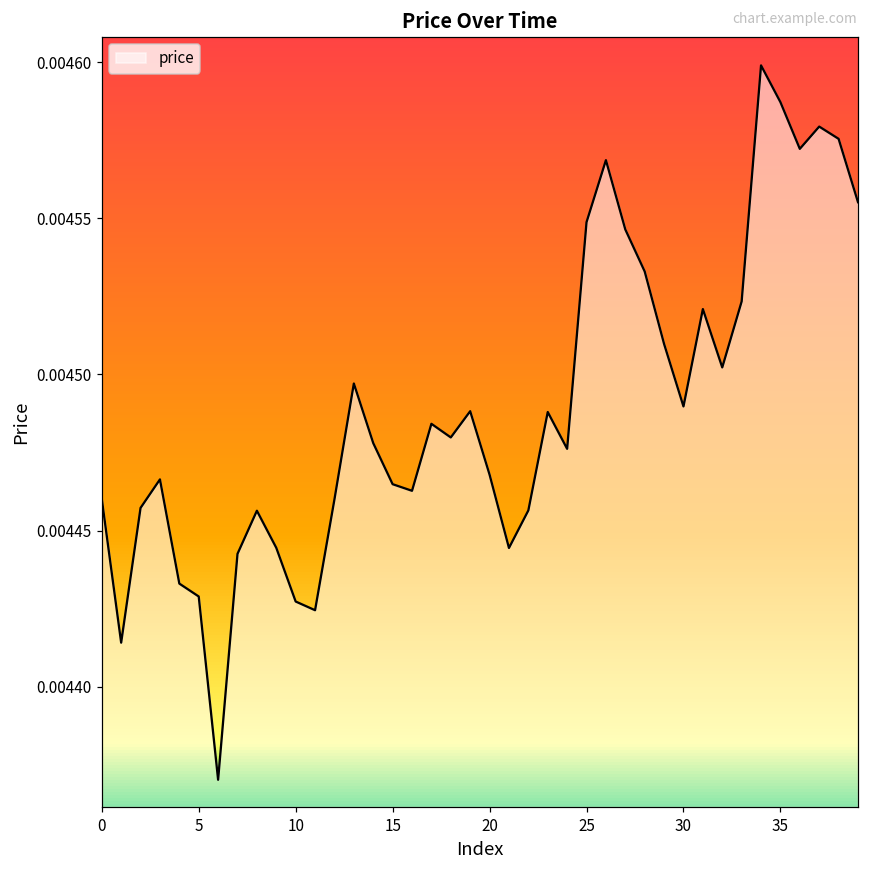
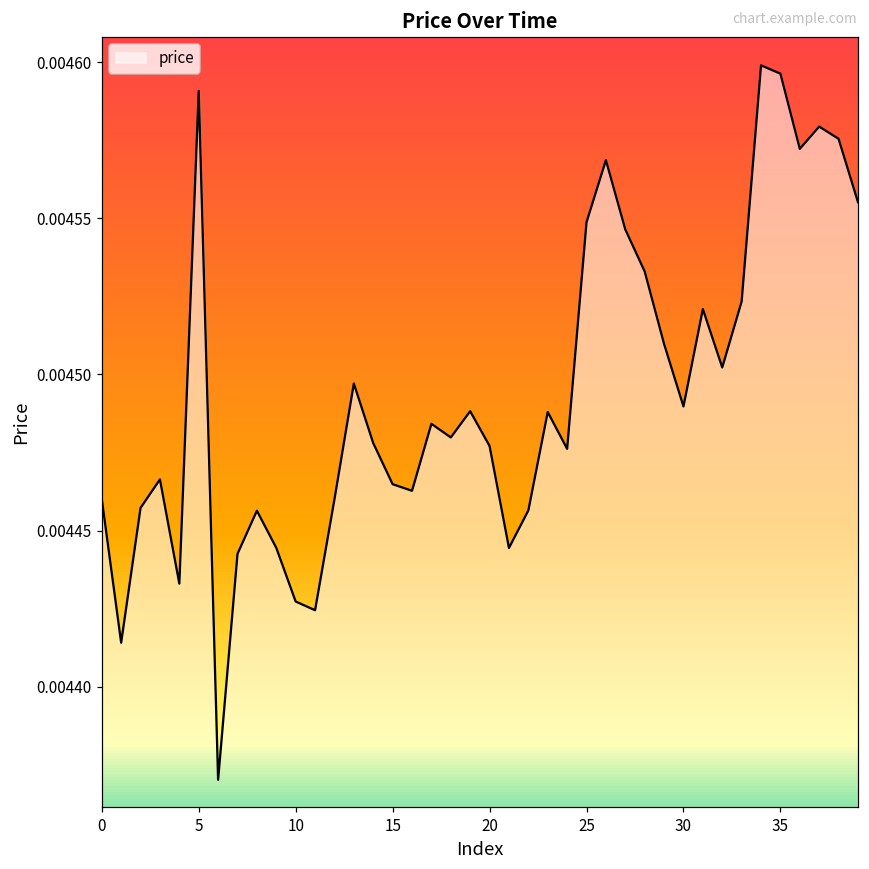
5: 0.004429 -> 0.004591
20: 0.004468 -> 0.004477
35: 0.004587 -> 0.004596
